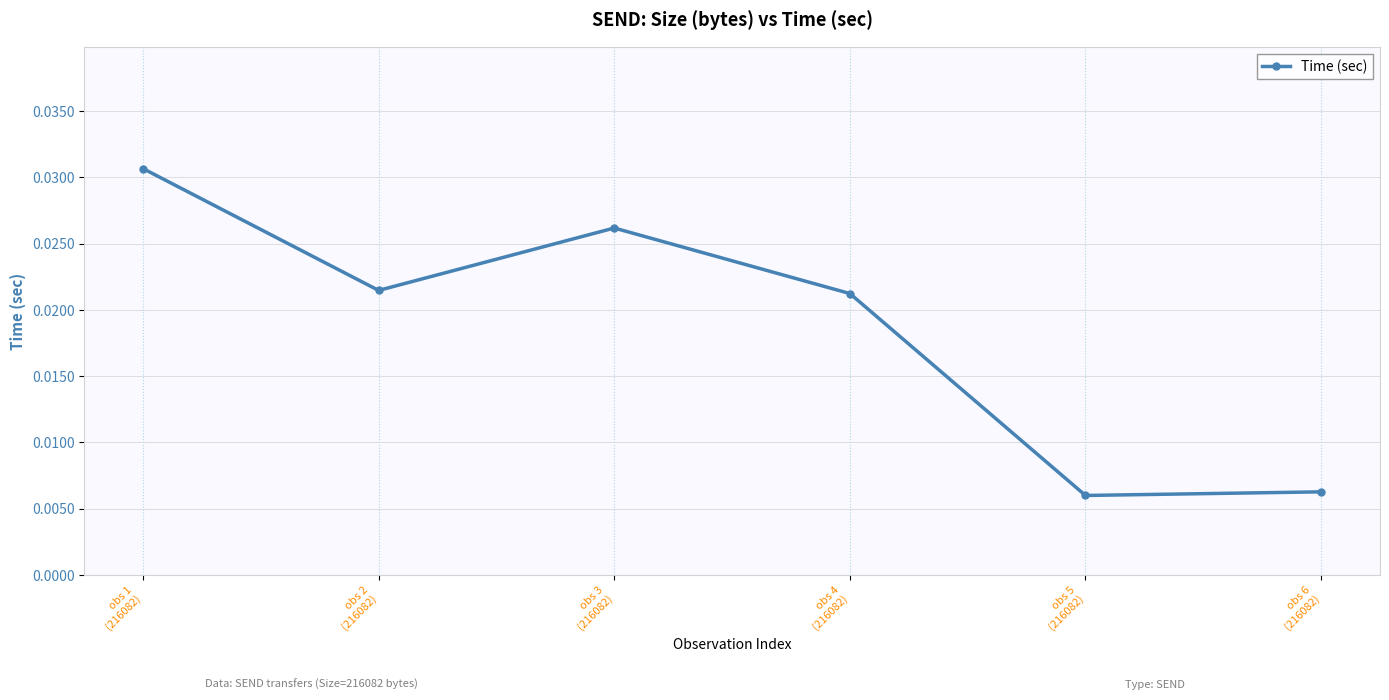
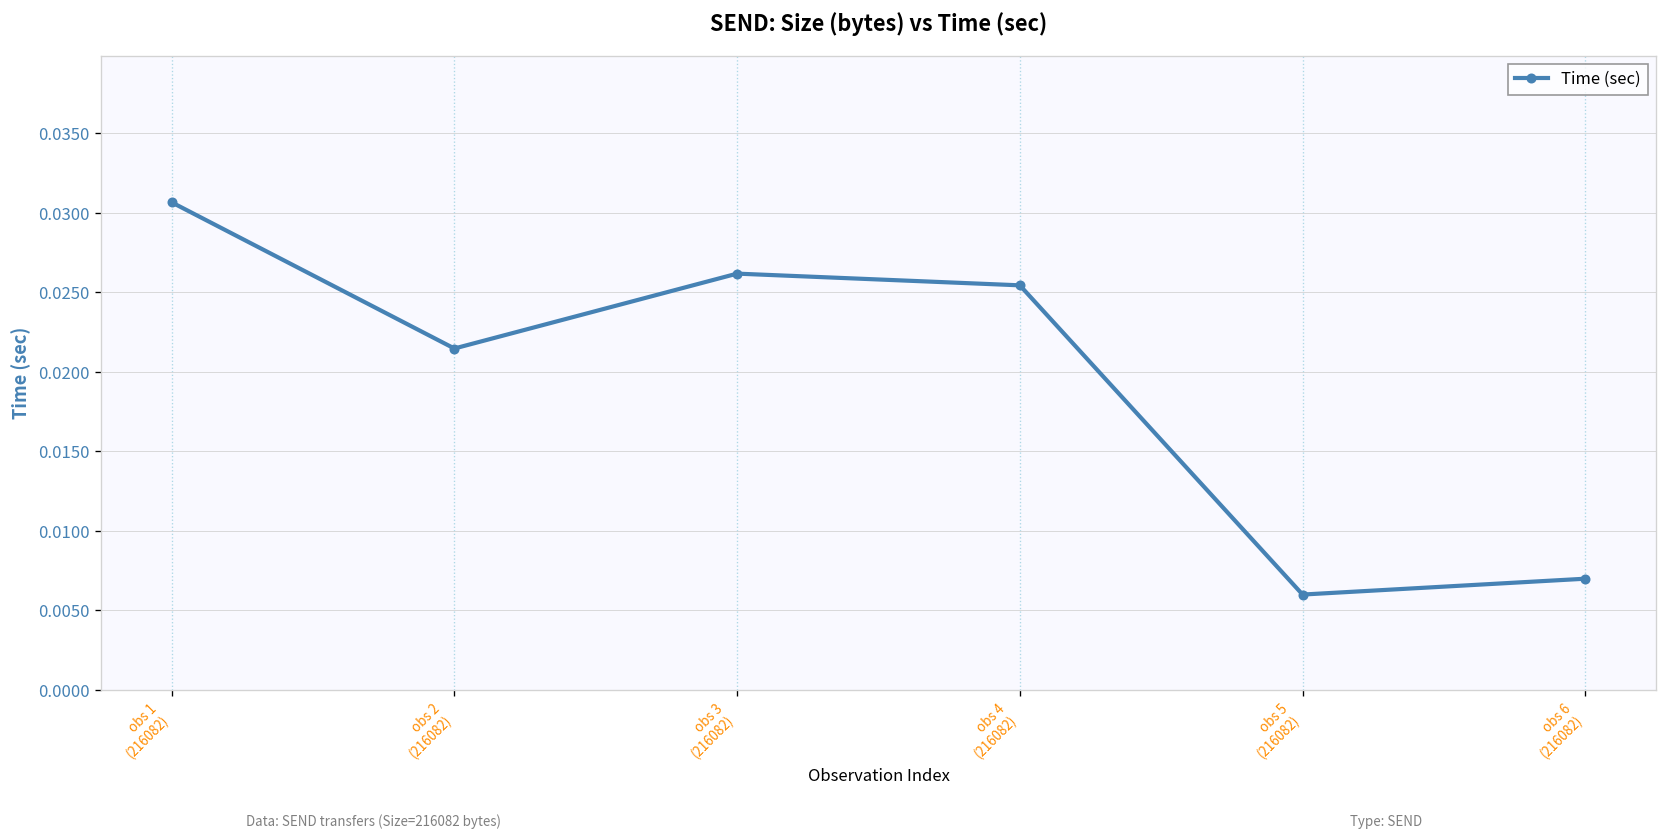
obs 4 (216082): 0.0212 -> 0.0254
obs 6 (216082): 0.0063 -> 0.0070
